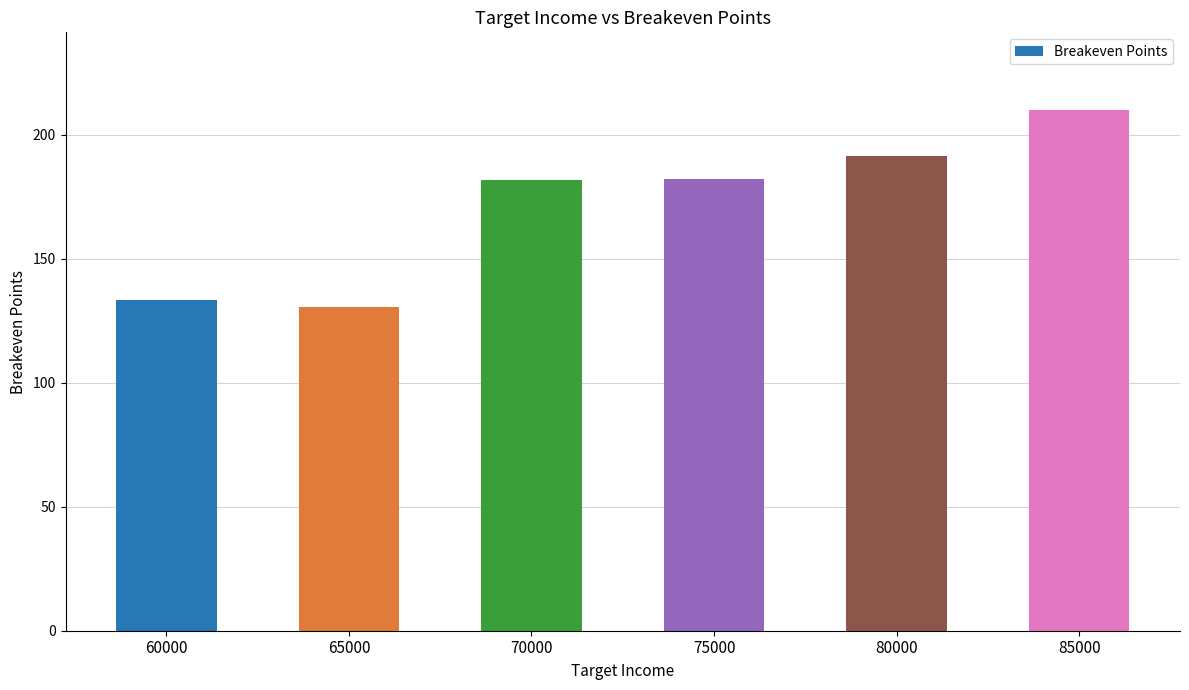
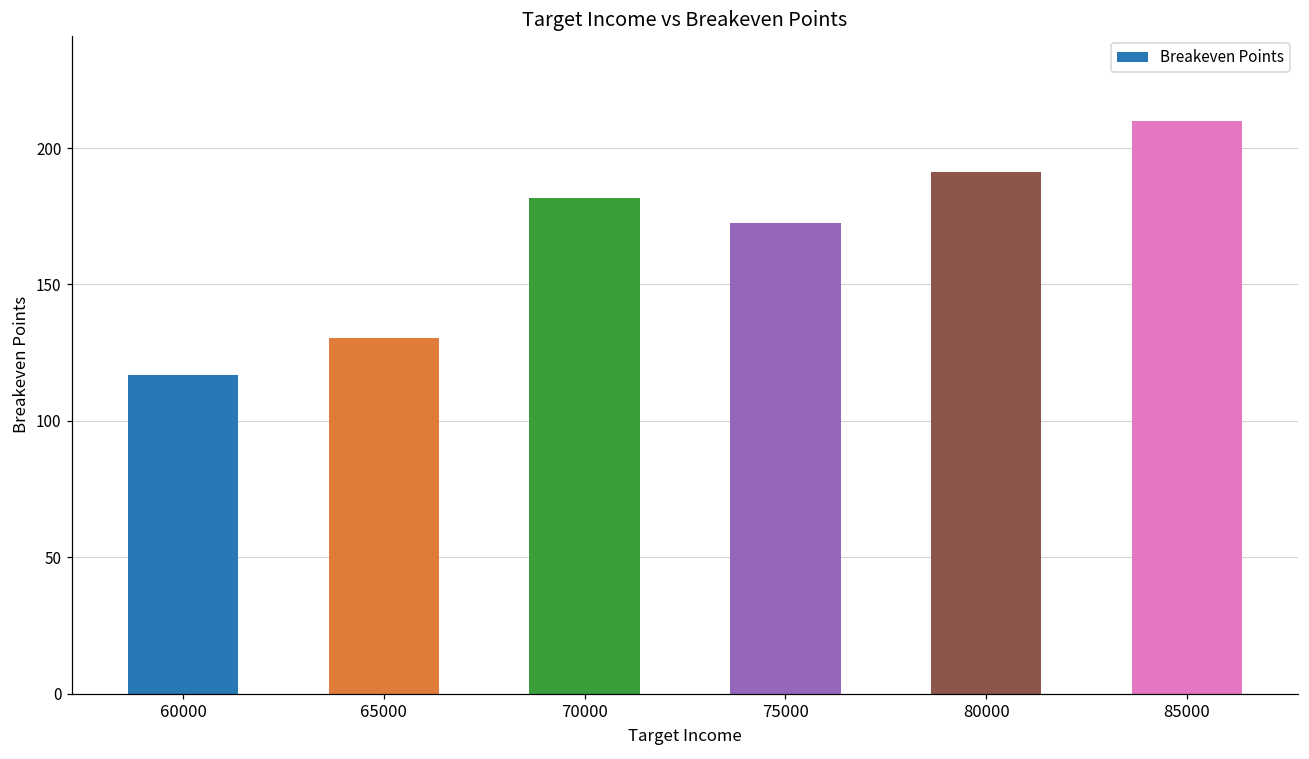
60000: 133 -> 117
75000: 182 -> 173
